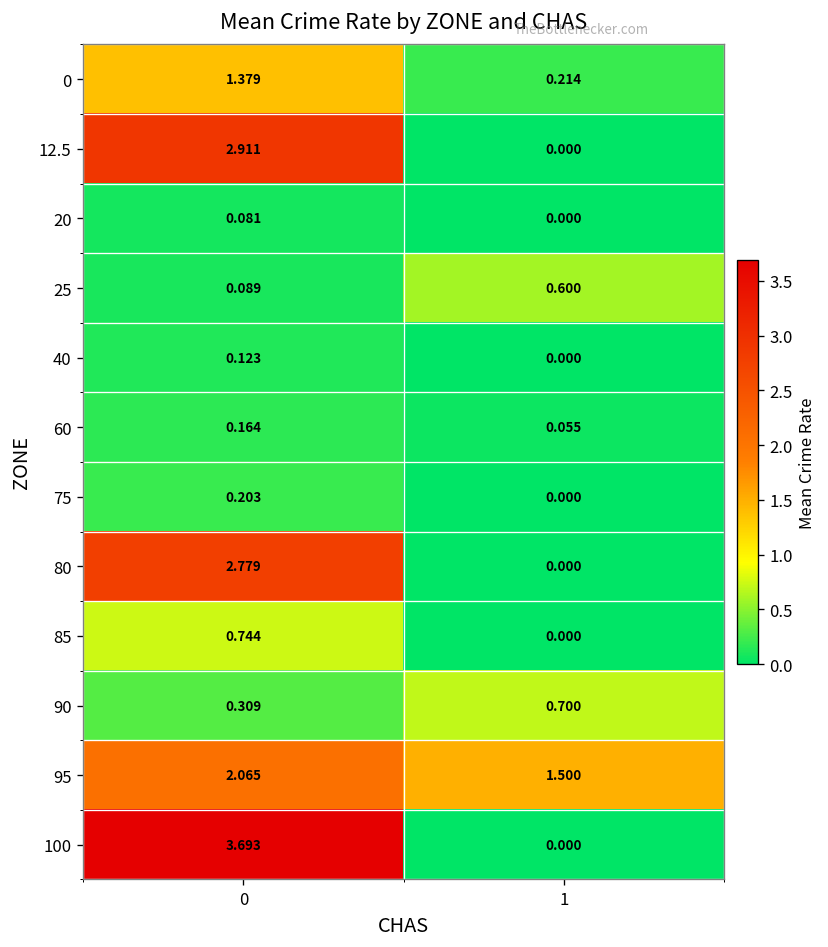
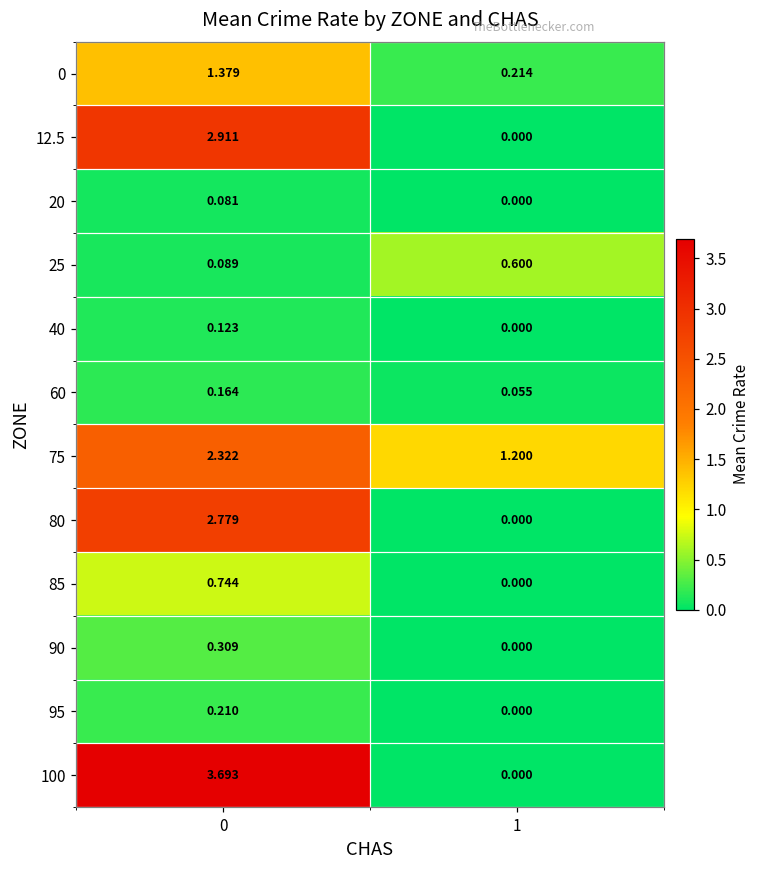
75, 0: 0.203 -> 2.322
75, 1: 0.000 -> 1.200
90, 1: 0.700 -> 0.000
95, 0: 2.065 -> 0.210
95, 1: 1.500 -> 0.000
